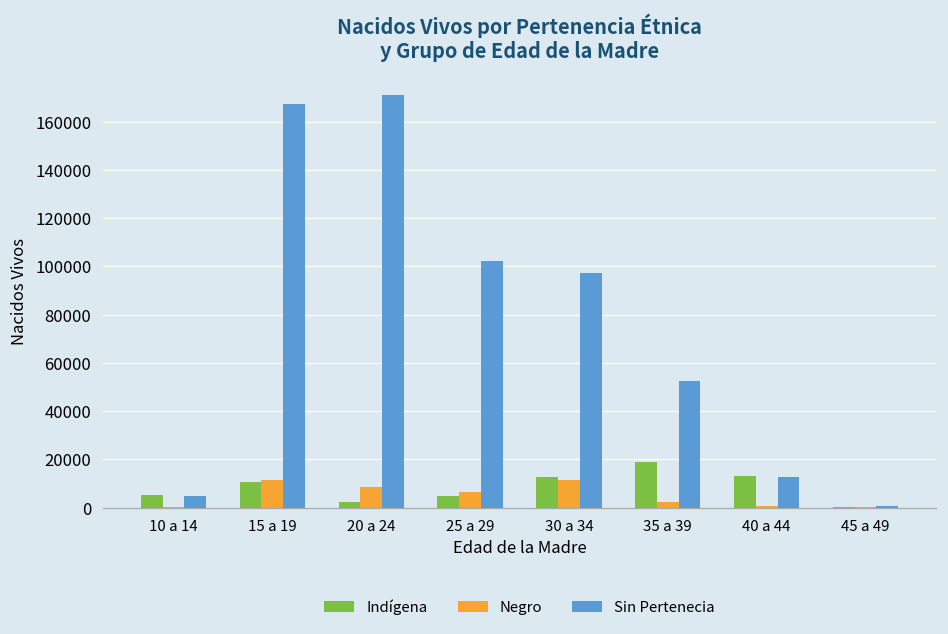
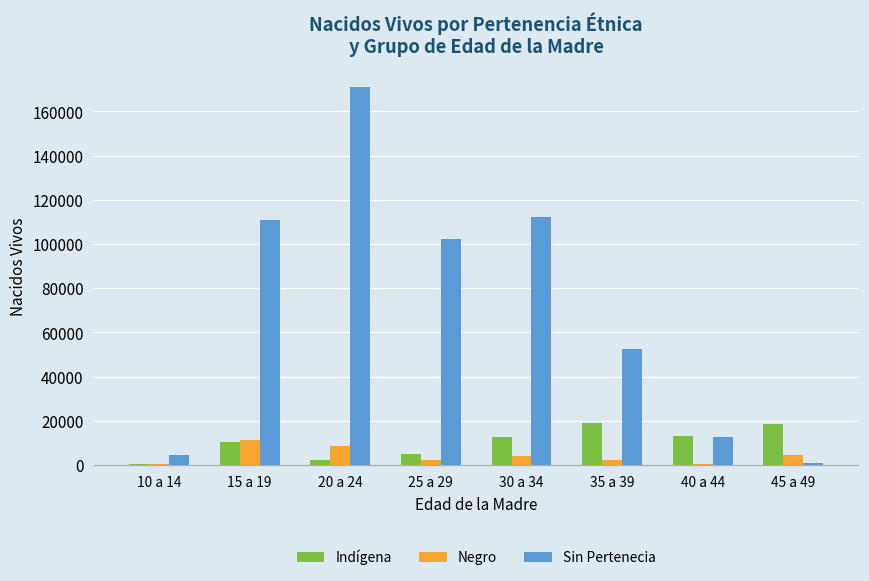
Indígena, 10 a 14: 5000 -> 0
Sin Pertenecia, 15 a 19: 168000 -> 111000
Negro, 25 a 29: 7000 -> 2000
Negro, 30 a 34: 12000 -> 4000
Sin Pertenecia, 30 a 34: 97000 -> 112000
Indígena, 45 a 49: 0 -> 19000
Negro, 45 a 49: 0 -> 5000
